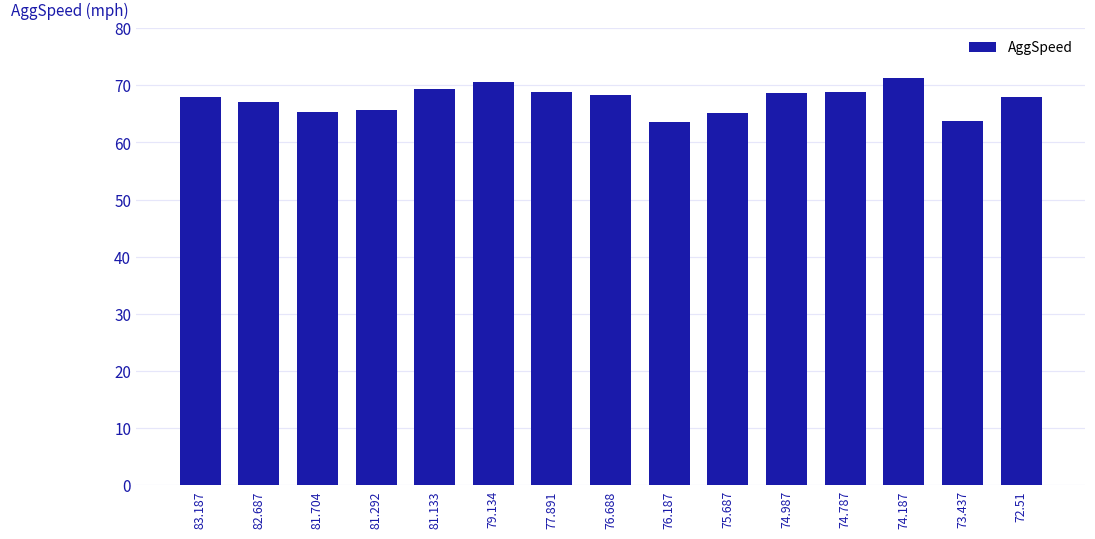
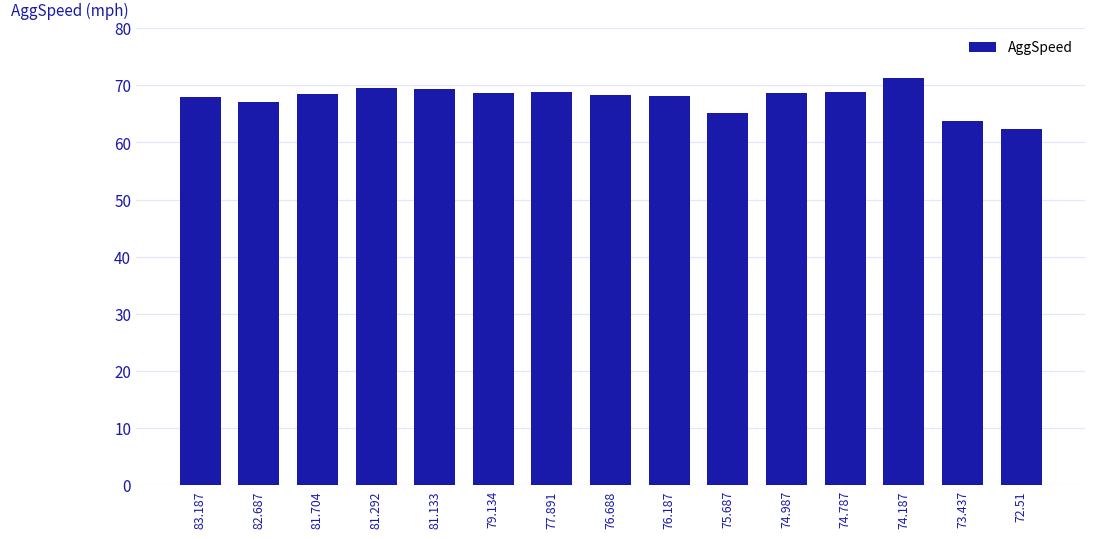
81.704: 65 -> 68
81.292: 66 -> 70
79.134: 71 -> 69
76.187: 64 -> 68
72.51: 68 -> 62
